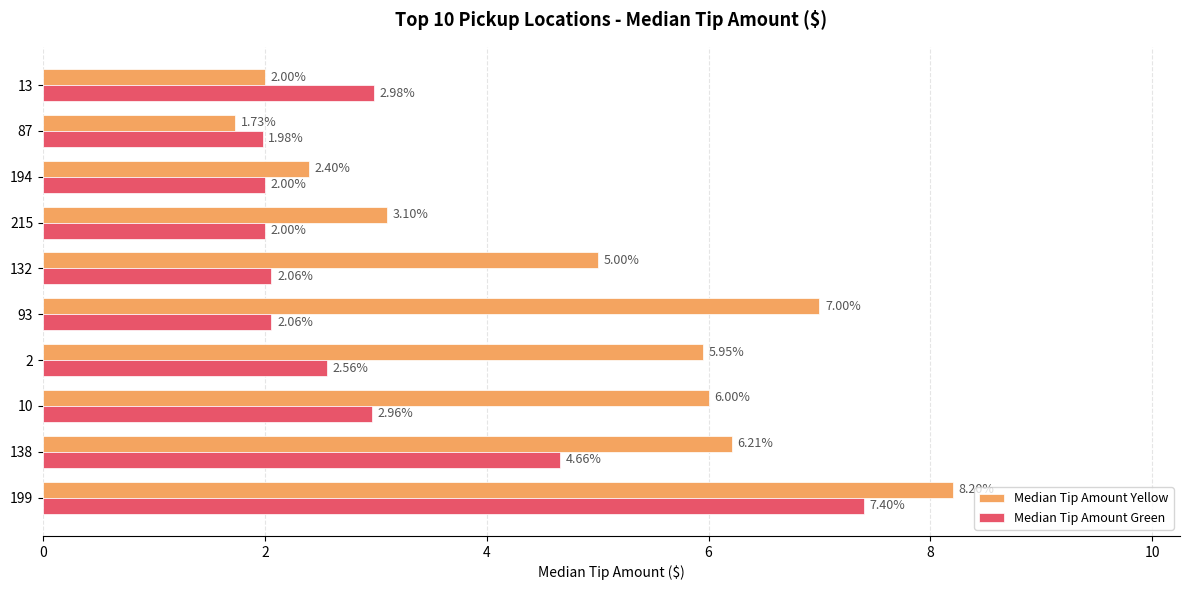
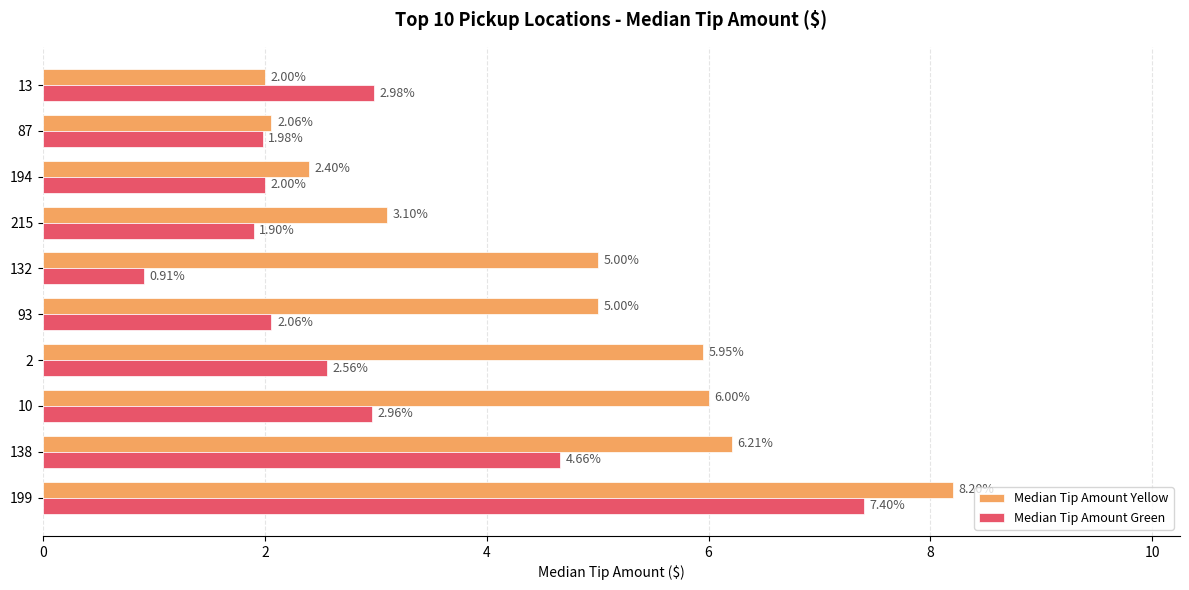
Median Tip Amount Yellow, 87: 1.73% -> 2.06%
Median Tip Amount Green, 215: 2.00% -> 1.90%
Median Tip Amount Green, 132: 2.06% -> 0.91%
Median Tip Amount Yellow, 93: 7.00% -> 5.00%
